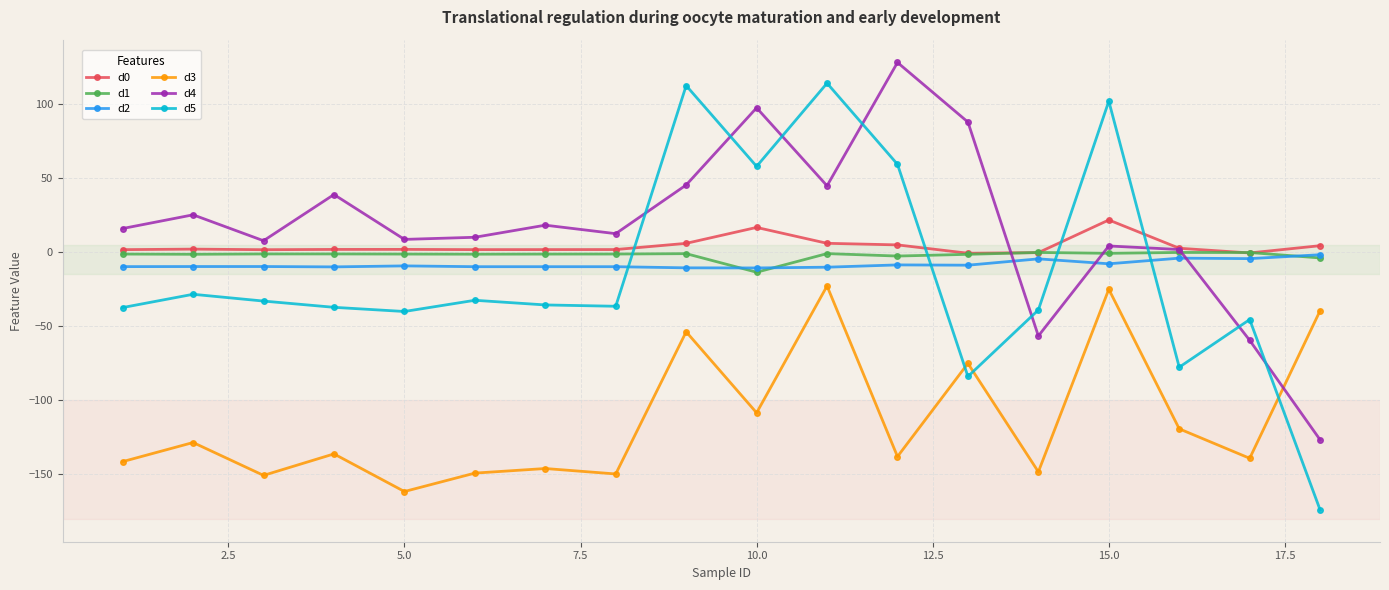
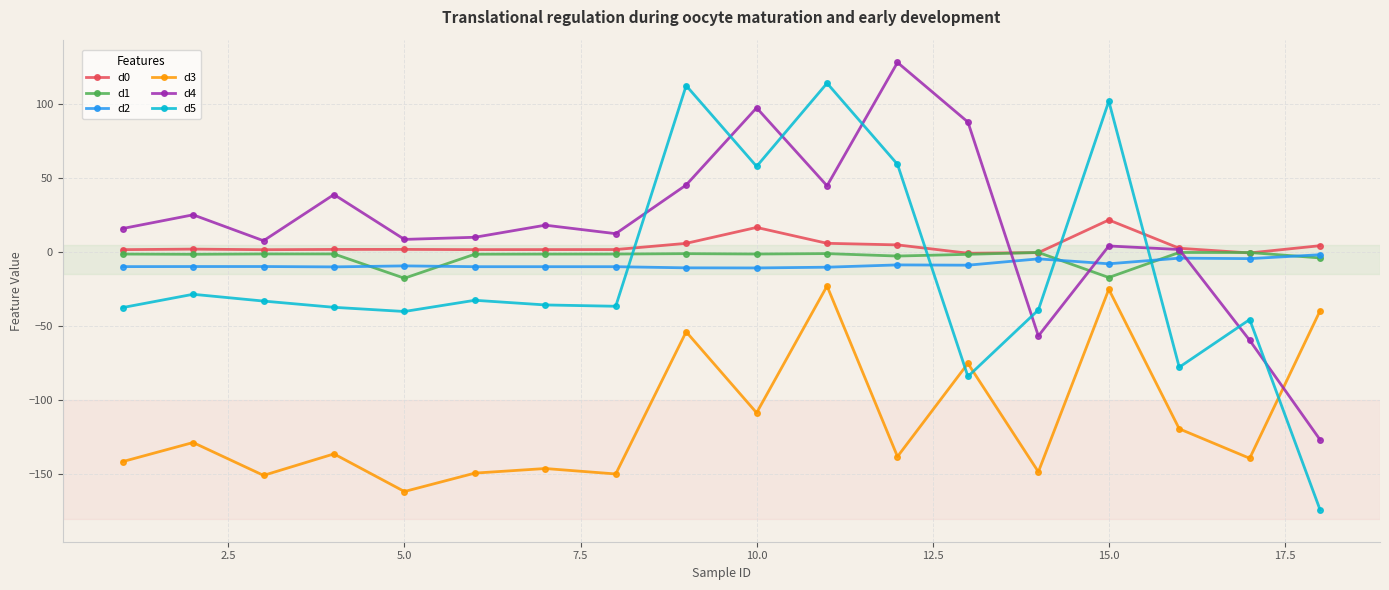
d1, 5.0: -1 -> -18
d1, 10.0: -14 -> -1
d1, 15.0: -1 -> -17
